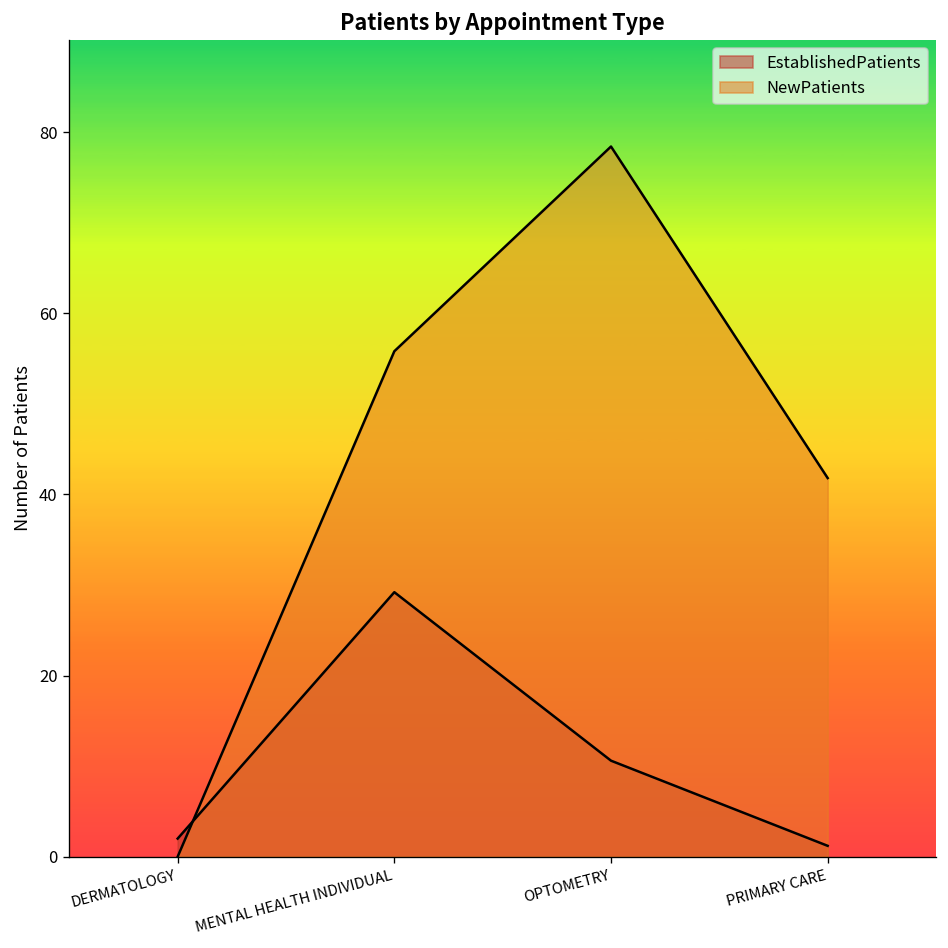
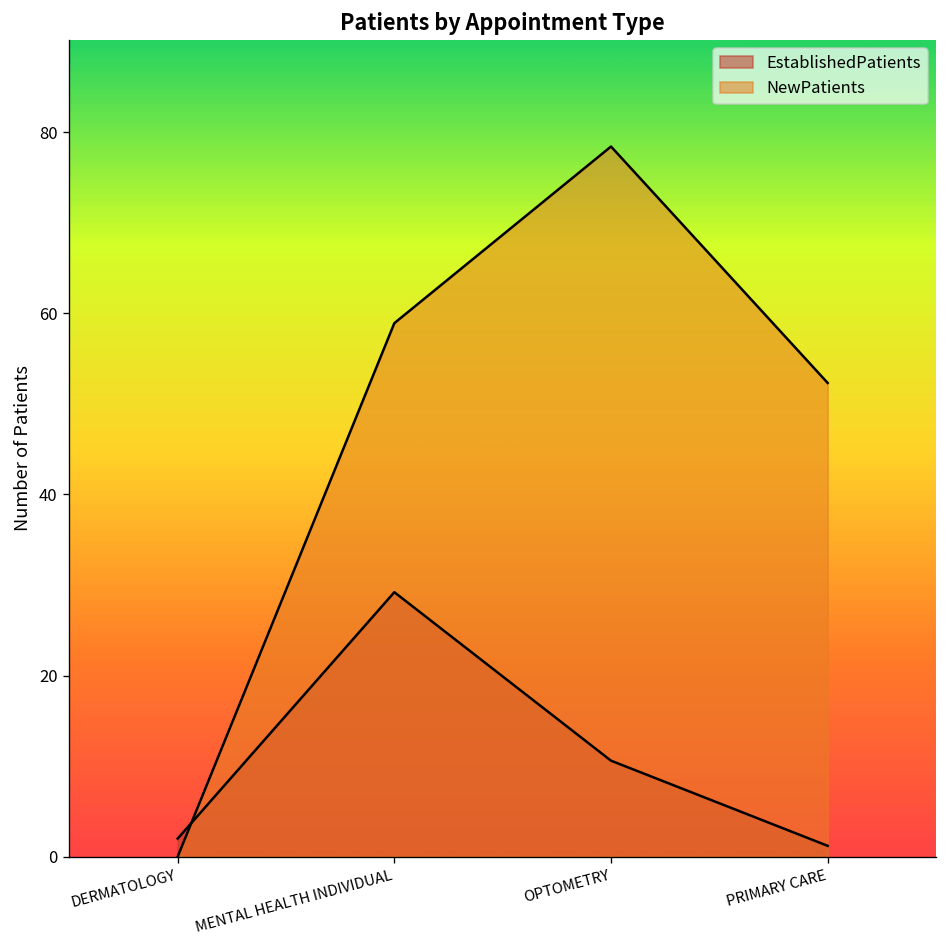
NewPatients, MENTAL HEALTH INDIVIDUAL: 56 -> 59
NewPatients, PRIMARY CARE: 42 -> 52
